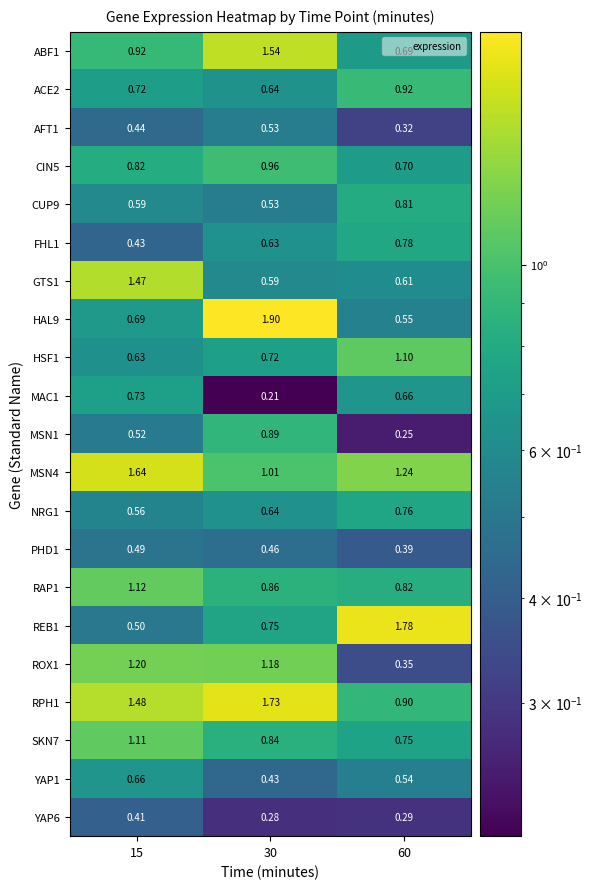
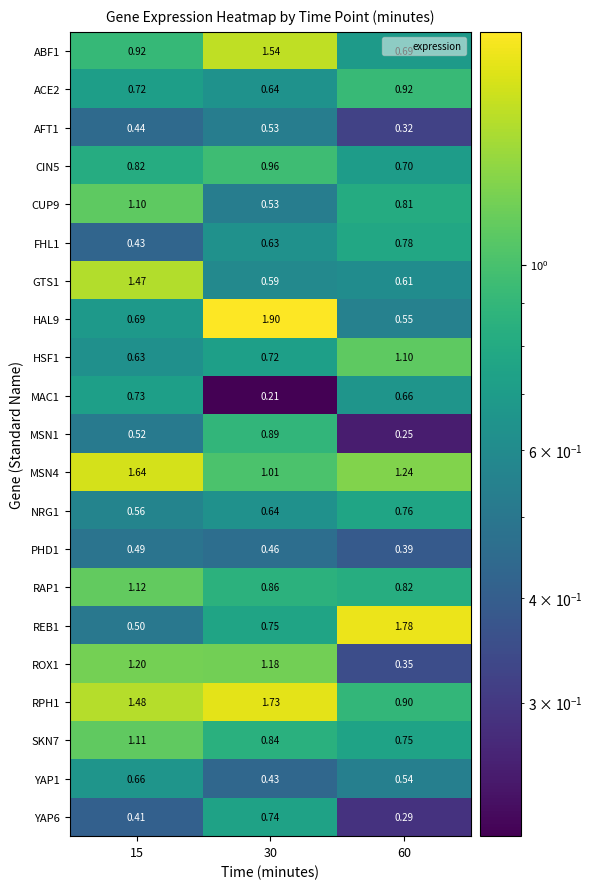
CUP9, 15: 0.59 -> 1.10
YAP6, 30: 0.28 -> 0.74
